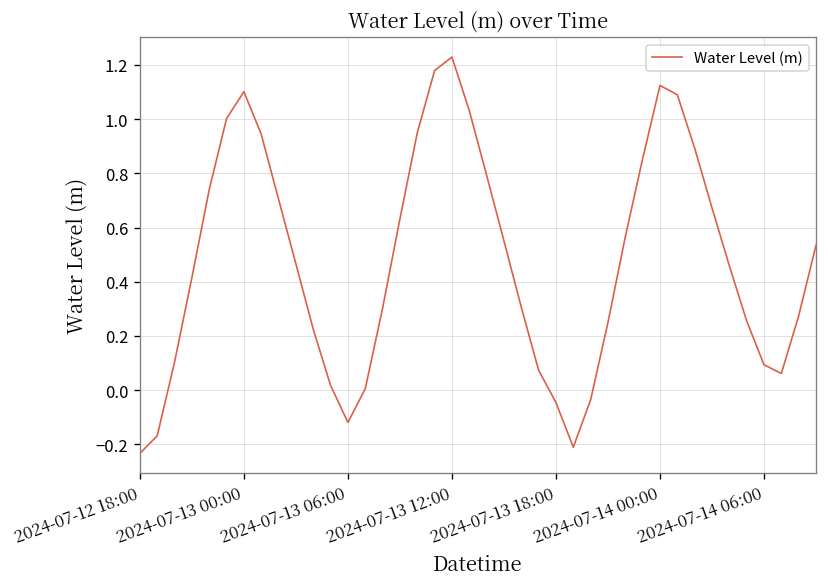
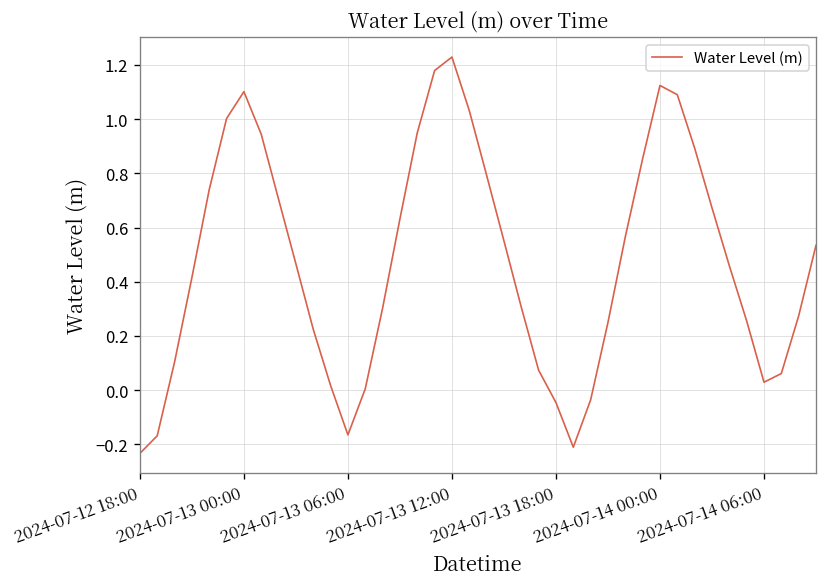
2024-07-13 06:00: -0.12 -> -0.16
2024-07-14 06:00: 0.09 -> 0.03
